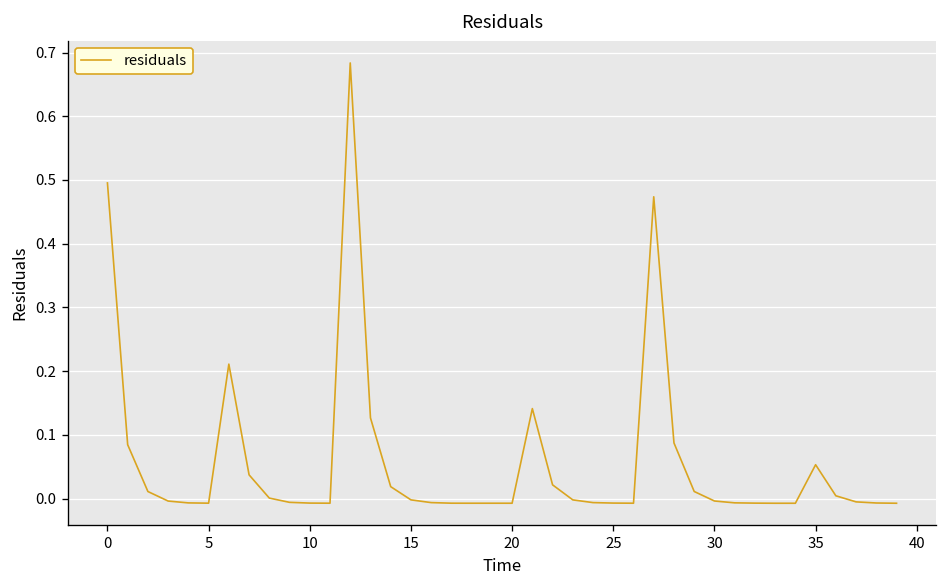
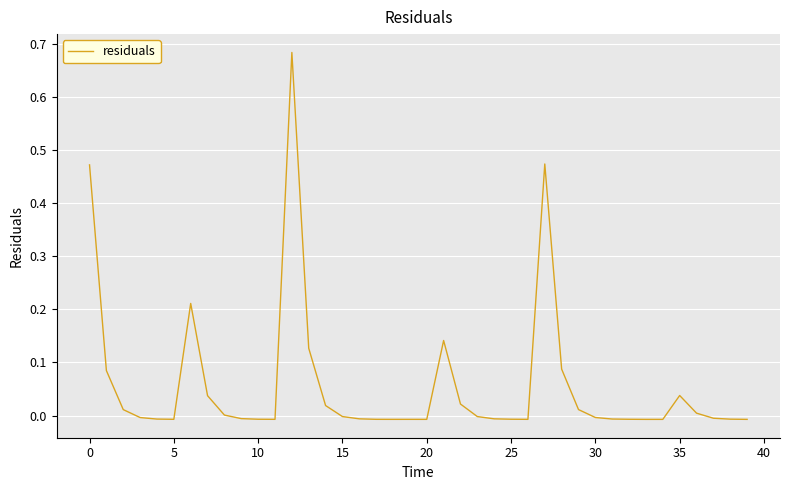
0: 0.50 -> 0.47
35: 0.05 -> 0.04
